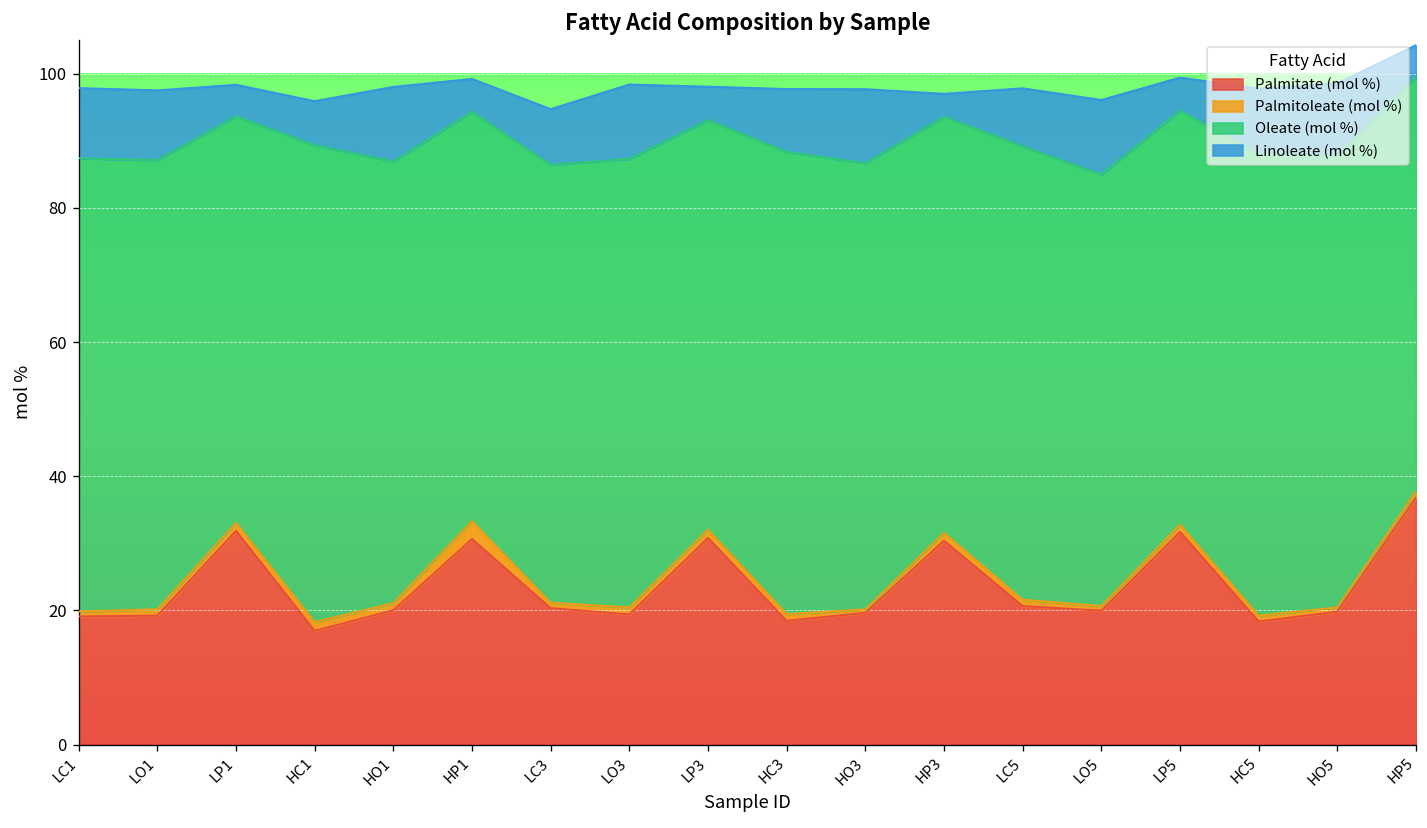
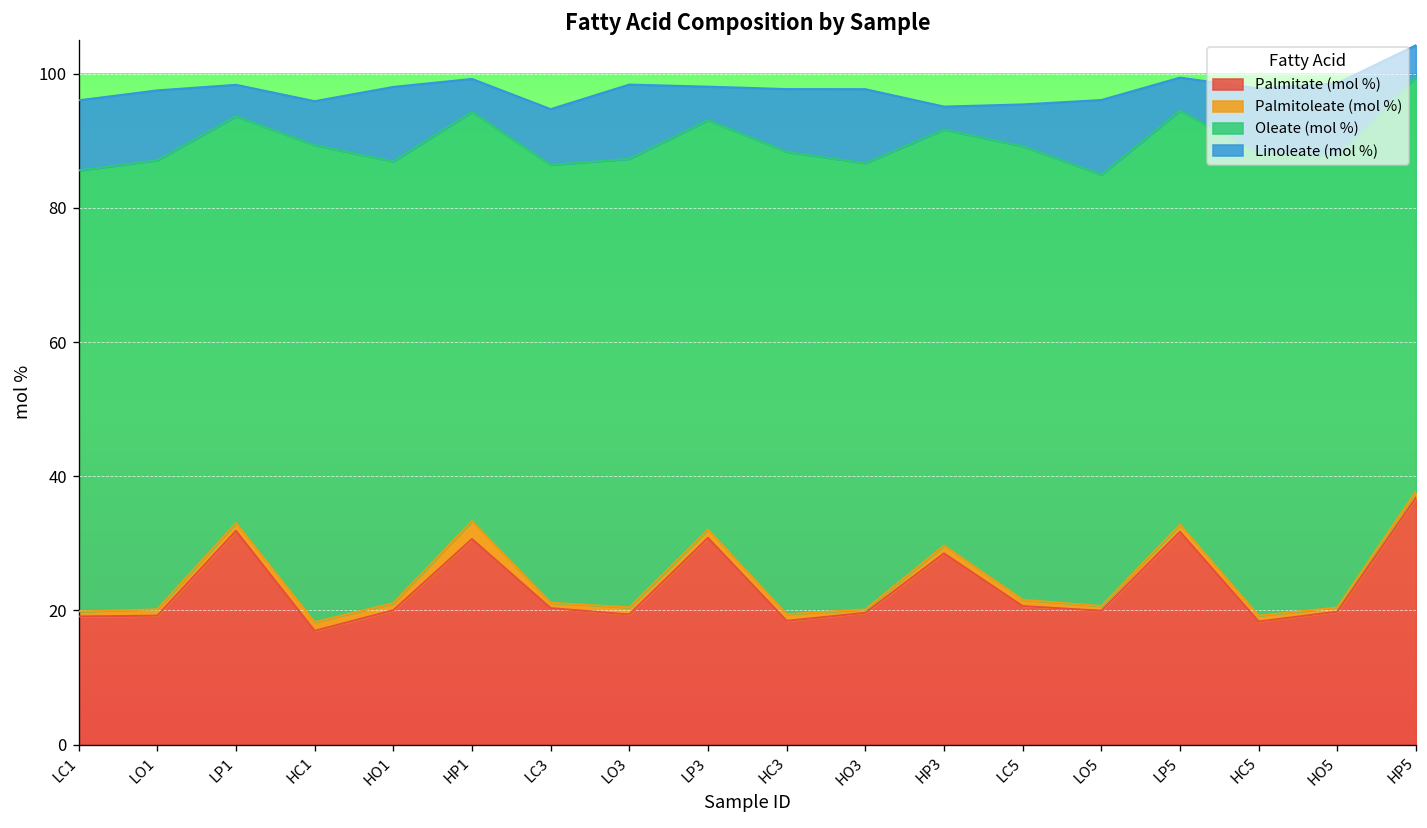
Oleate (mol %), LC1: 68 -> 66
Palmitate (mol %), HP3: 30 -> 29
Linoleate (mol %), LC5: 9 -> 6
